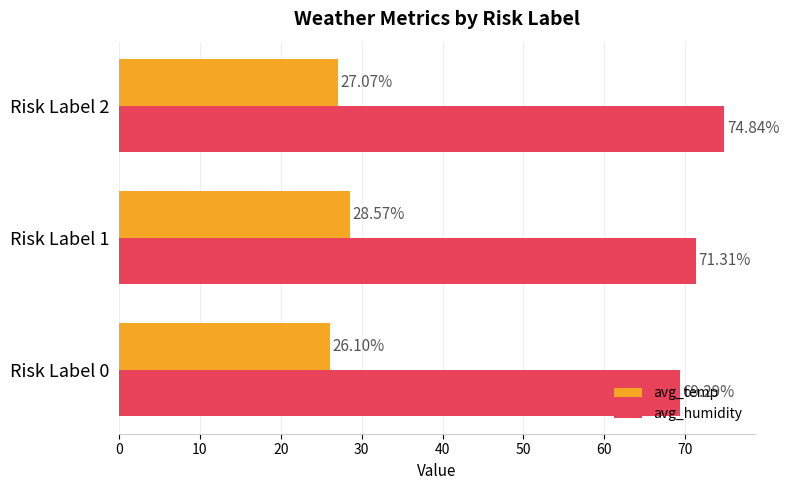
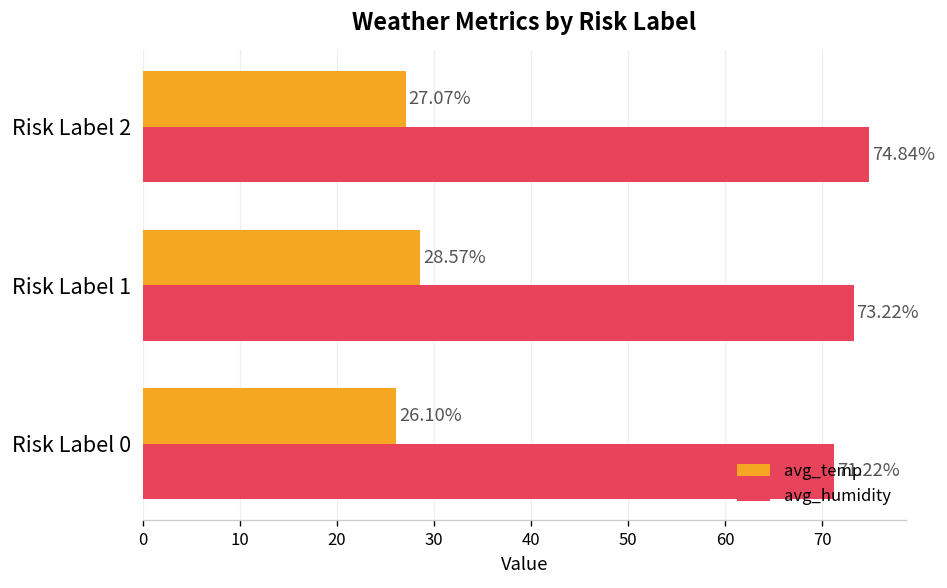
avg_humidity, Risk Label 1: 71.31% -> 73.22%
avg_humidity, Risk Label 0: 69.29% -> 71.22%
